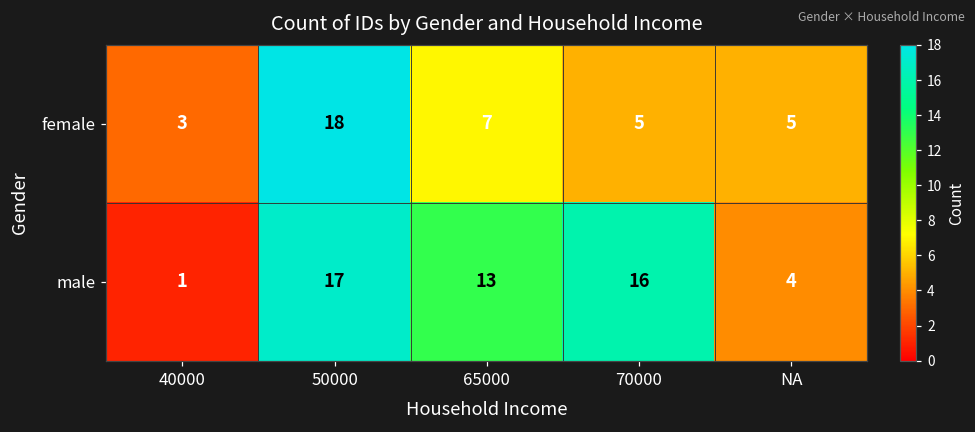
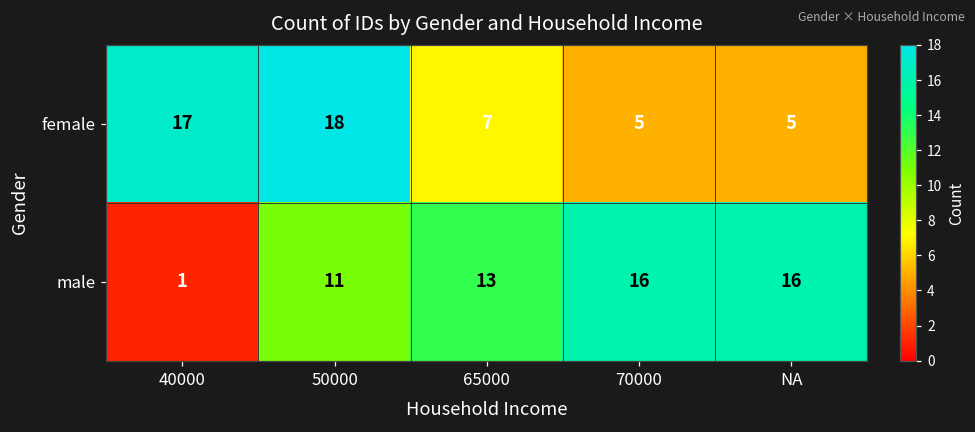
female, 40000: 3 -> 17
male, 50000: 17 -> 11
male, NA: 4 -> 16
